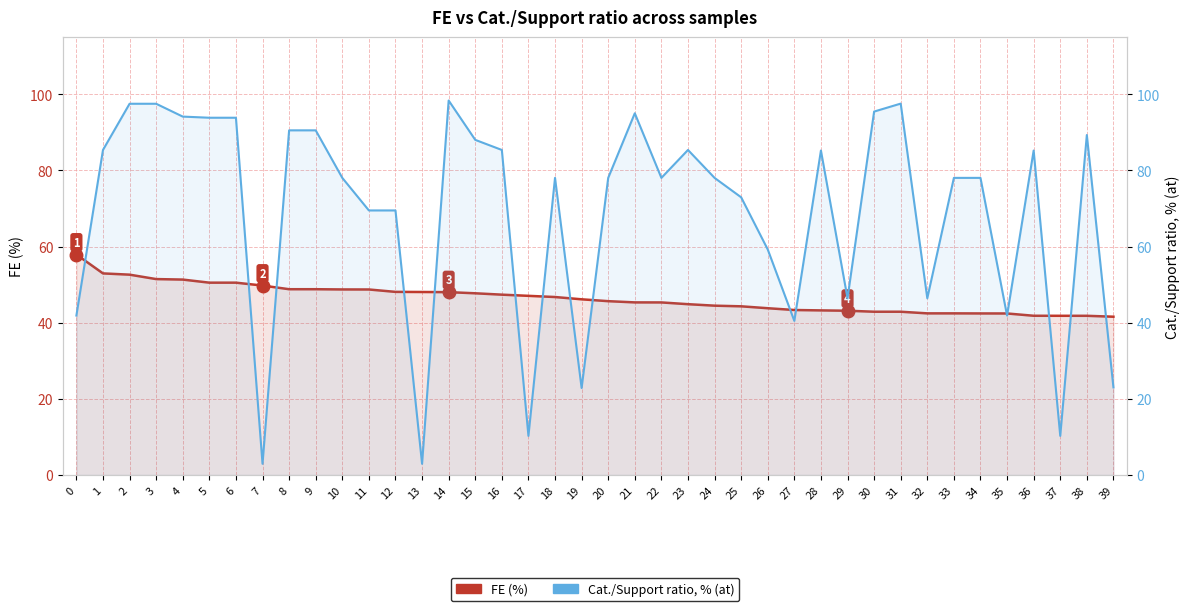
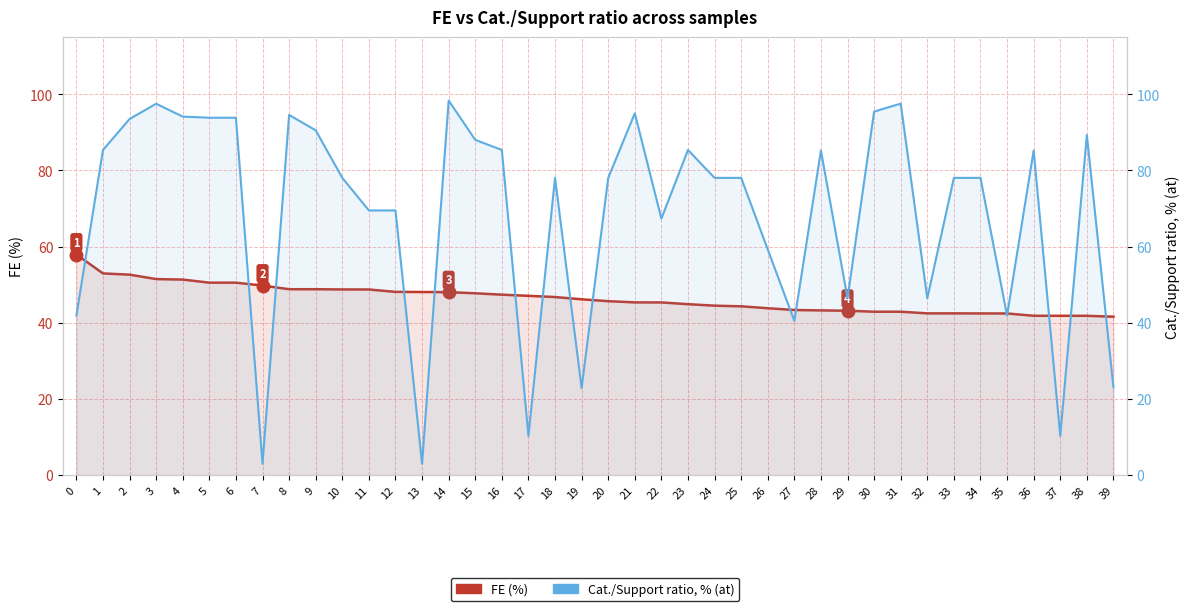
Cat./Support ratio, % (at), 2: 98 -> 94
Cat./Support ratio, % (at), 8: 91 -> 95
Cat./Support ratio, % (at), 22: 78 -> 67
Cat./Support ratio, % (at), 25: 73 -> 78
